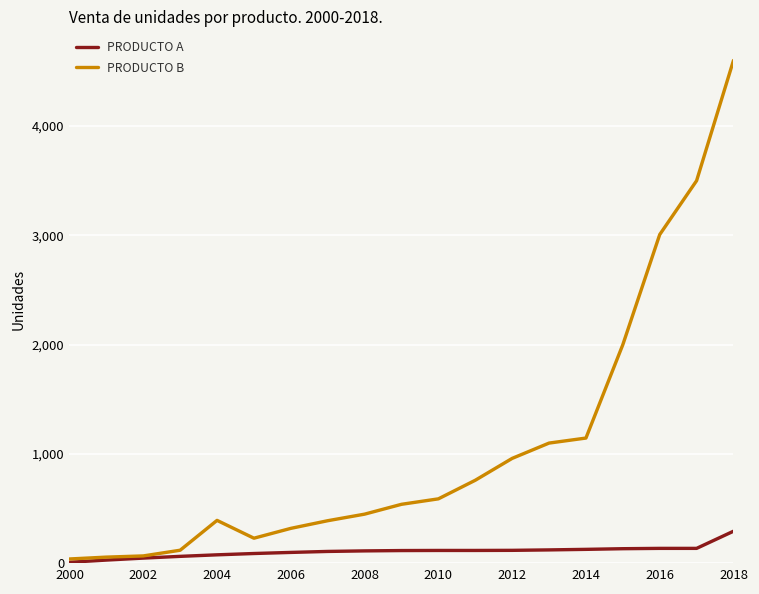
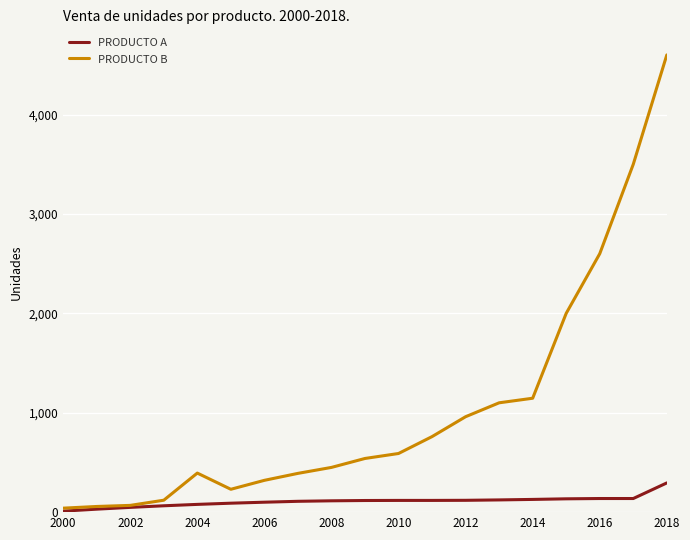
PRODUCTO B, 2016: 3,000 -> 2,600
